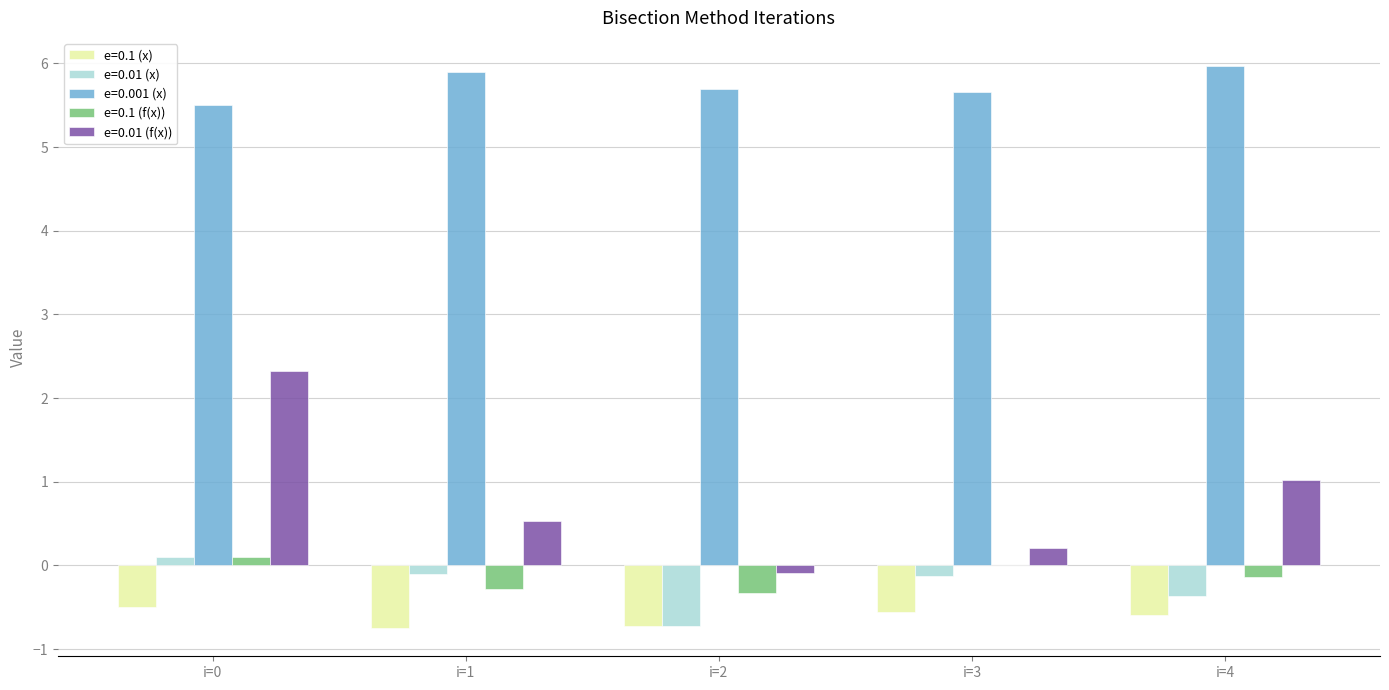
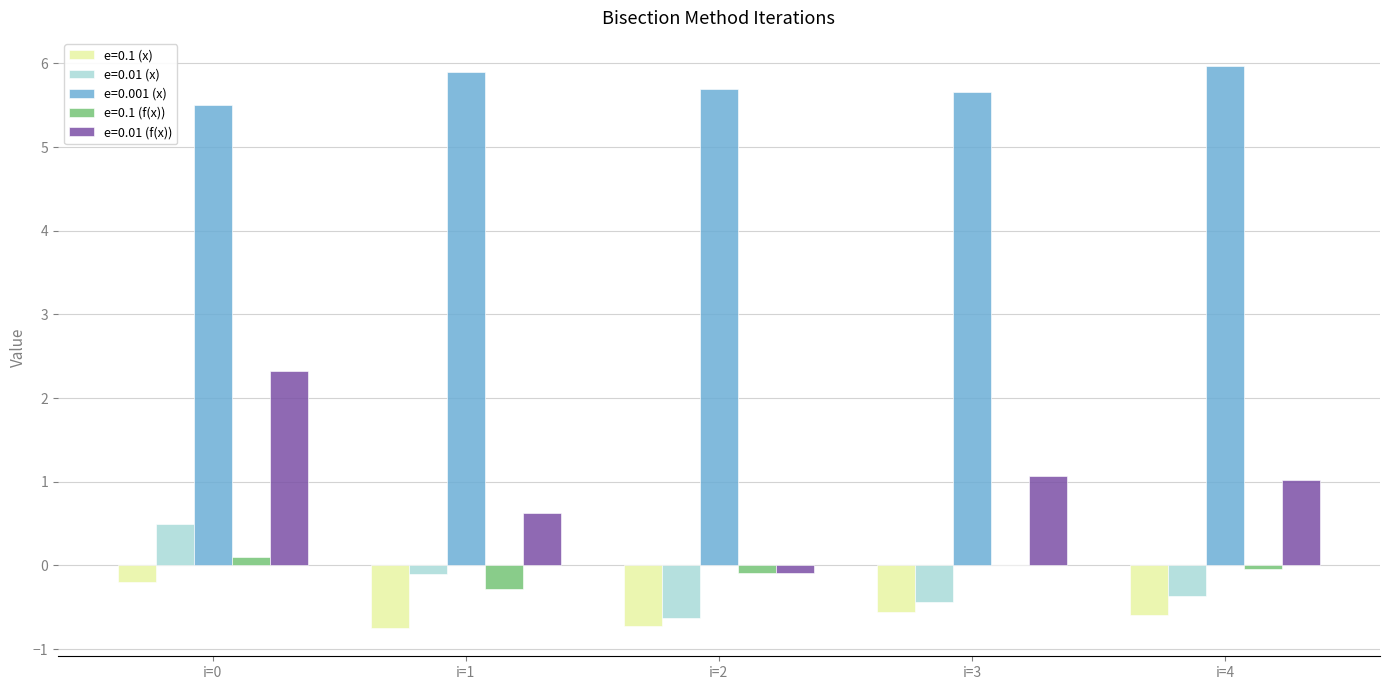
e=0.1 (x), i=0: -0.5 -> -0.2
e=0.01 (x), i=0: 0.1 -> 0.5
e=0.01 (f(x)), i=1: 0.5 -> 0.6
e=0.01 (x), i=2: -0.7 -> -0.6
e=0.1 (f(x)), i=2: -0.3 -> -0.1
e=0.01 (x), i=3: -0.1 -> -0.4
e=0.01 (f(x)), i=3: 0.2 -> 1.1
e=0.1 (f(x)), i=4: -0.1 -> 0.0
